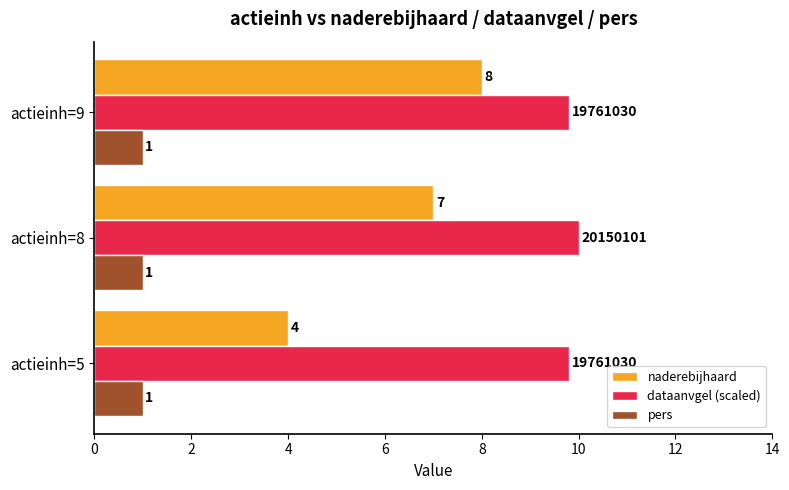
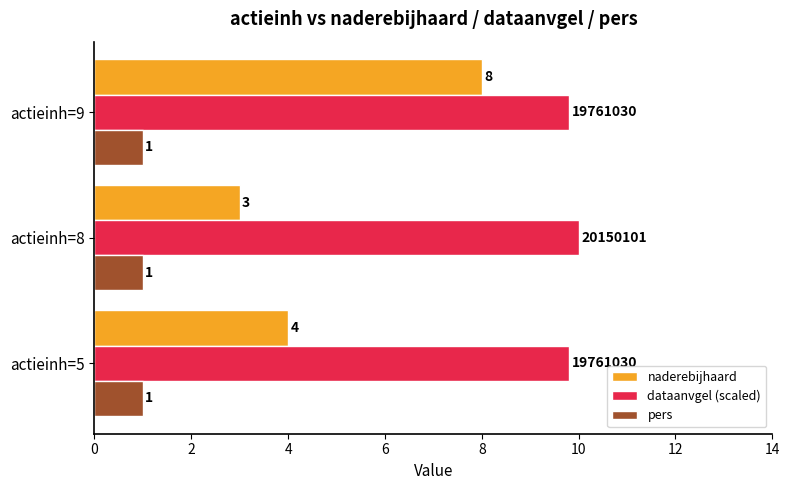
naderebijhaard, actieinh=8: 7 -> 3
